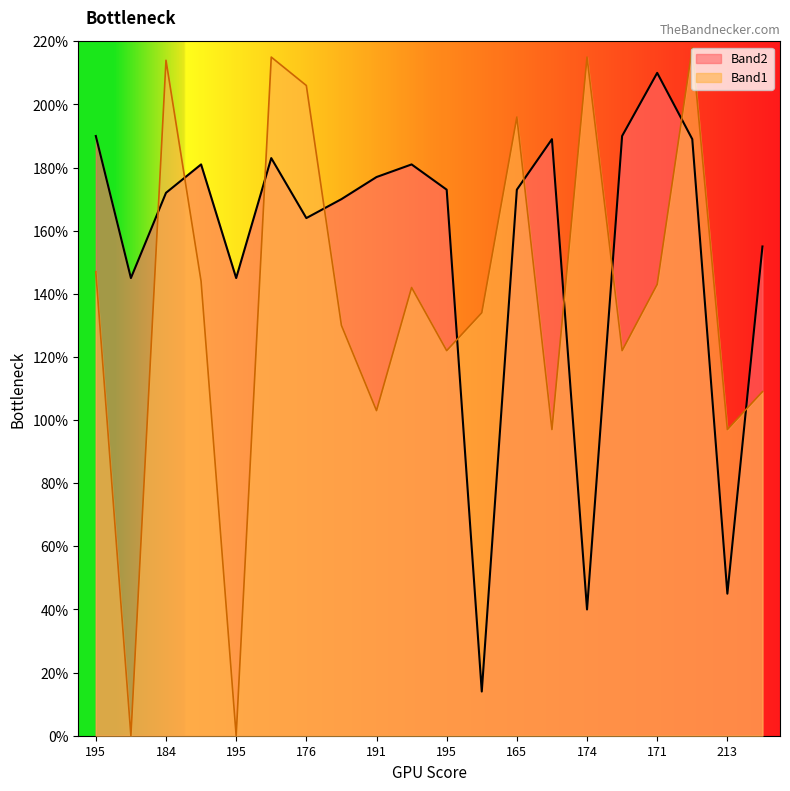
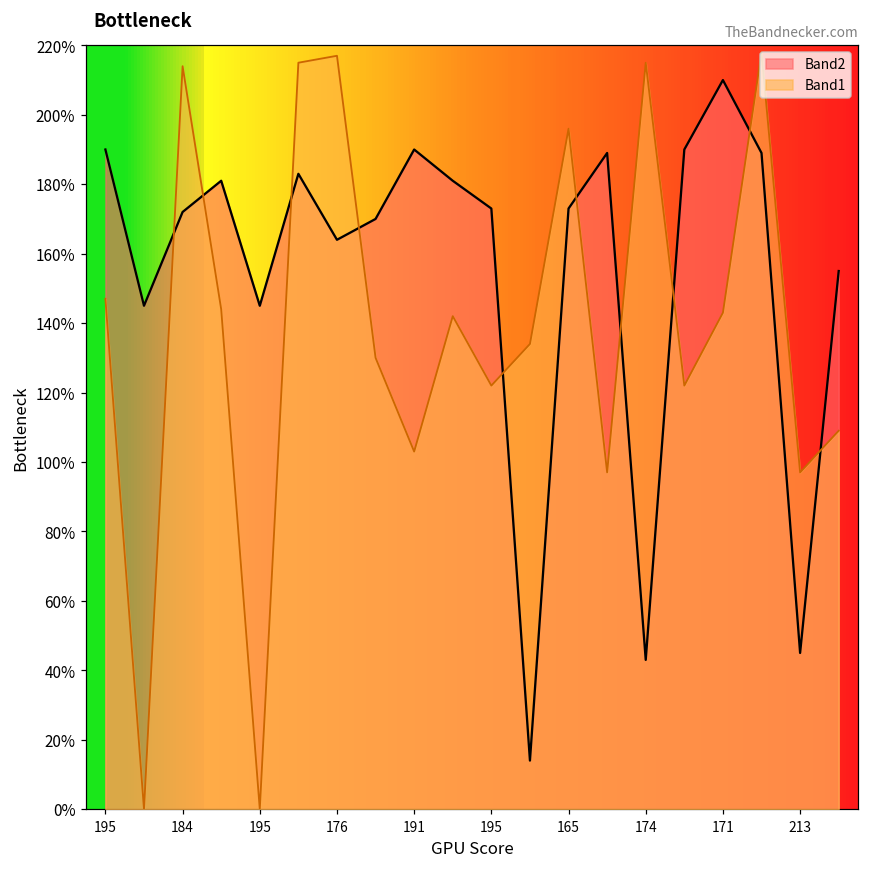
Band1, 176: 206% -> 217%
Band2, 191: 177% -> 190%
Band2, 174: 40% -> 43%
